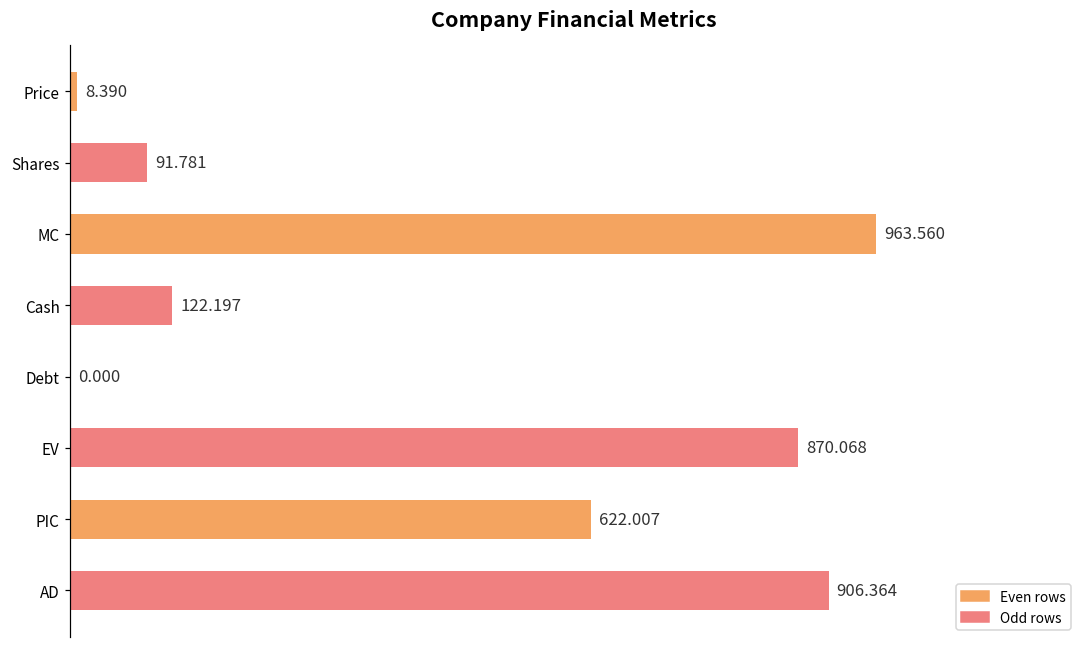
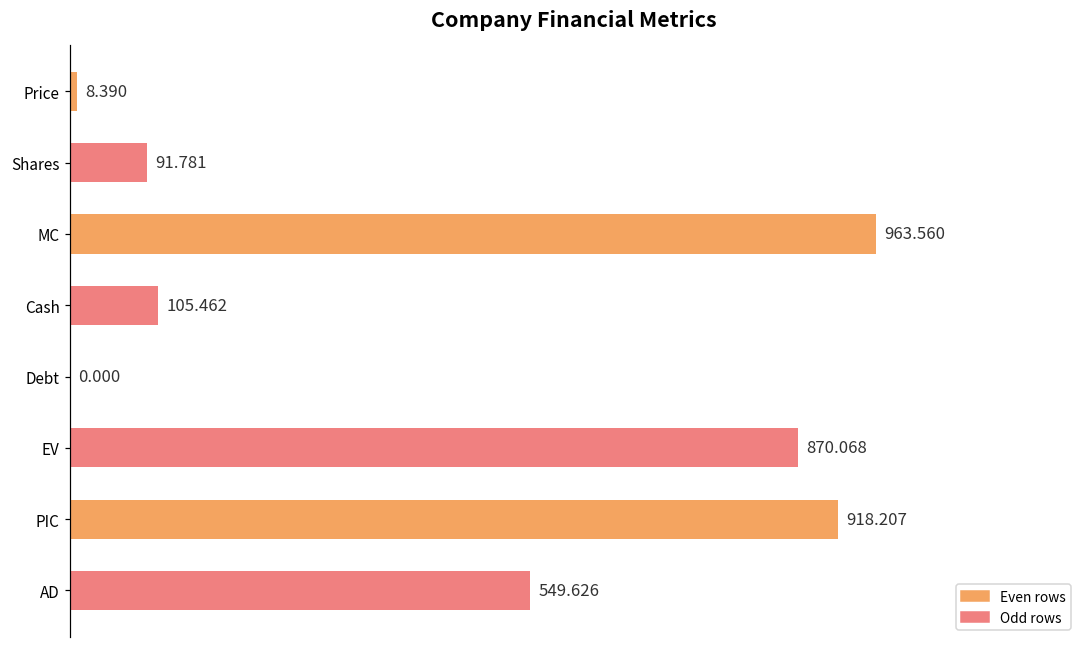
Cash: 122.197 -> 105.462
PIC: 622.007 -> 918.207
AD: 906.364 -> 549.626
